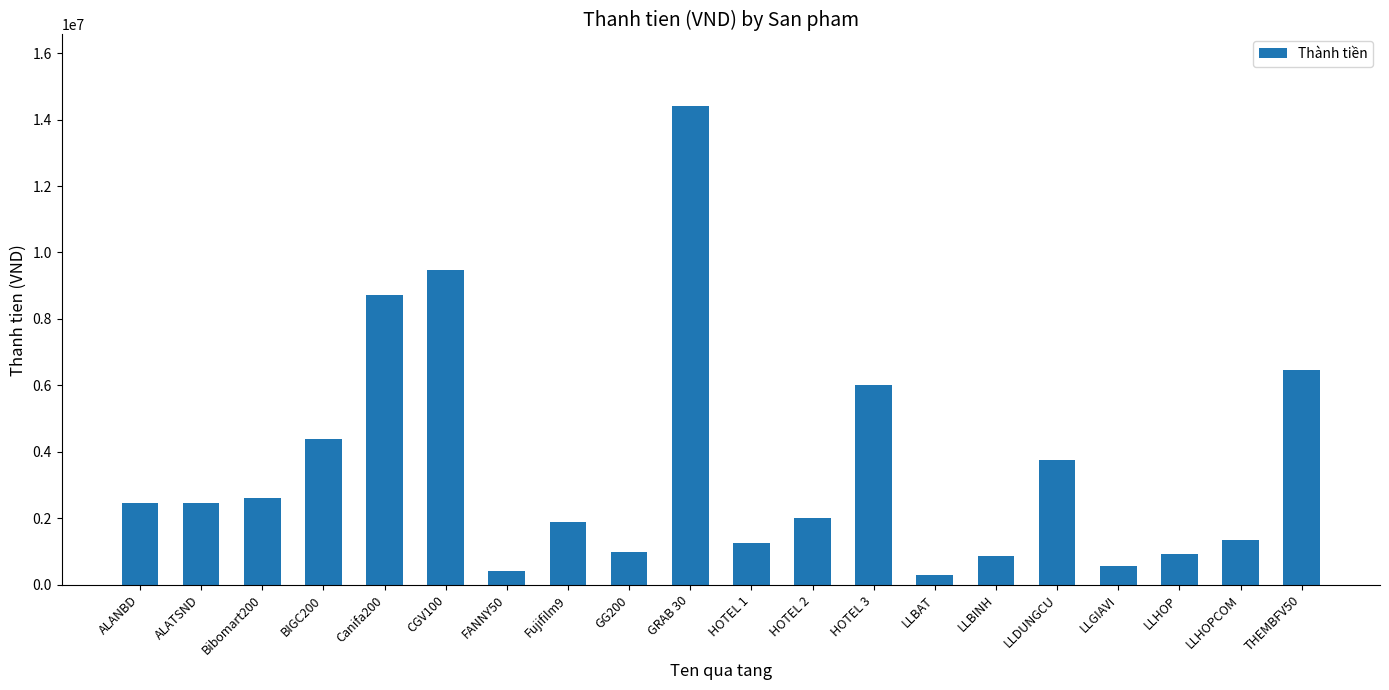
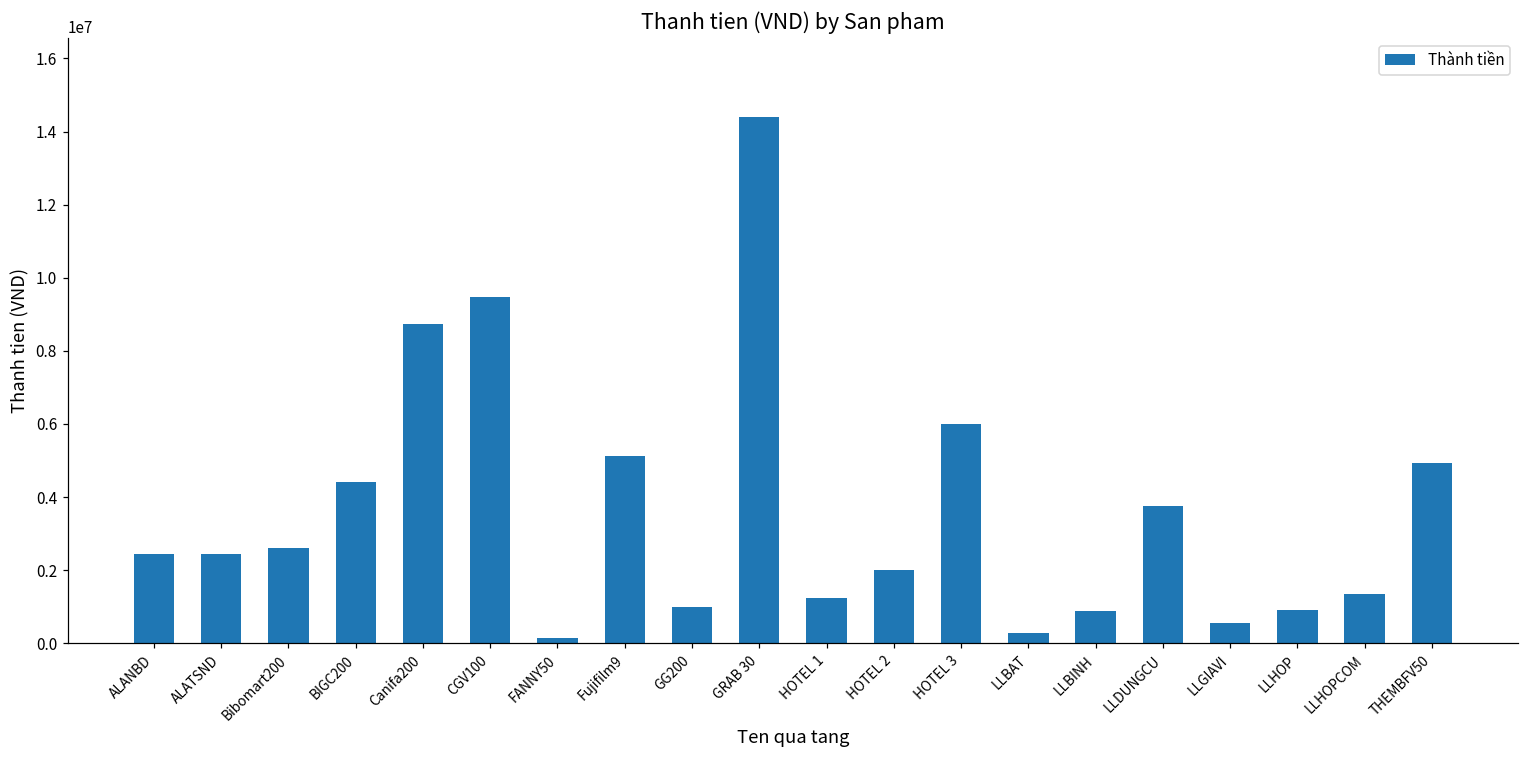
FANNY50: 400000 -> 100000
Fujifilm9: 1900000 -> 5100000
THEMBFV50: 6500000 -> 4900000
